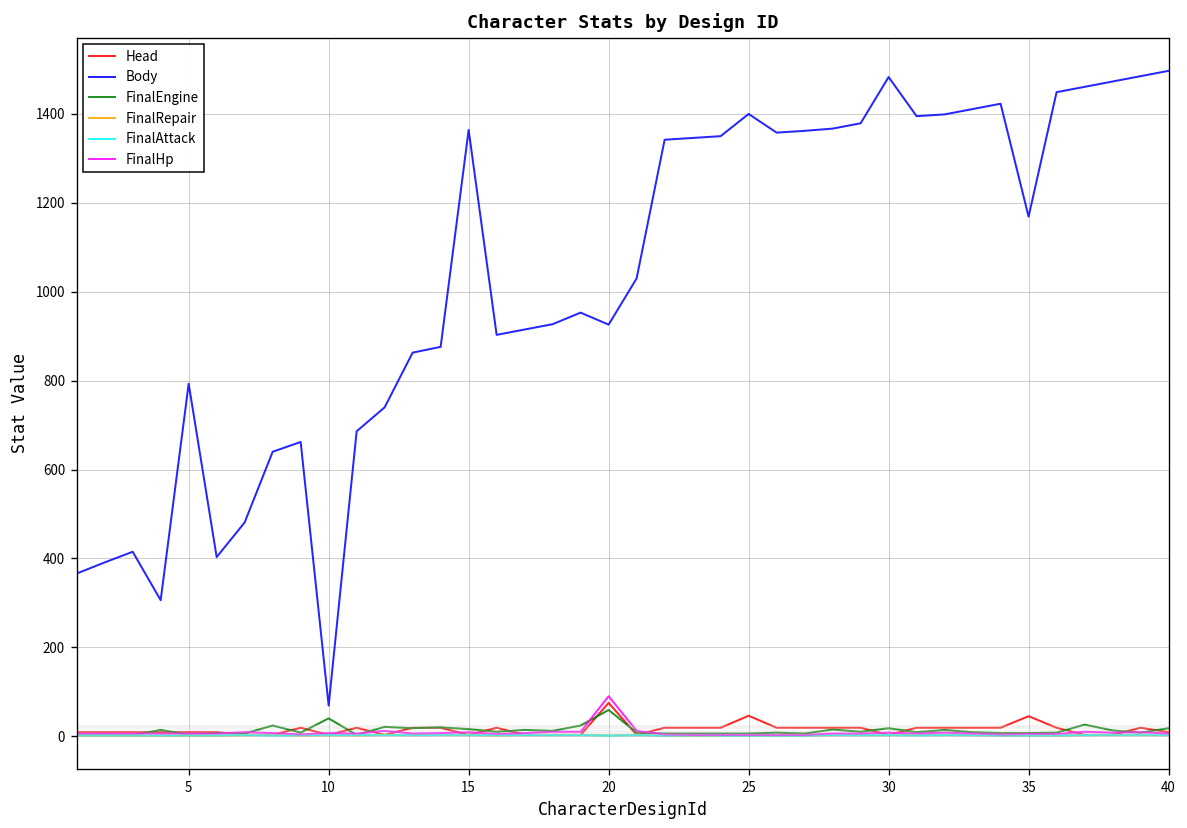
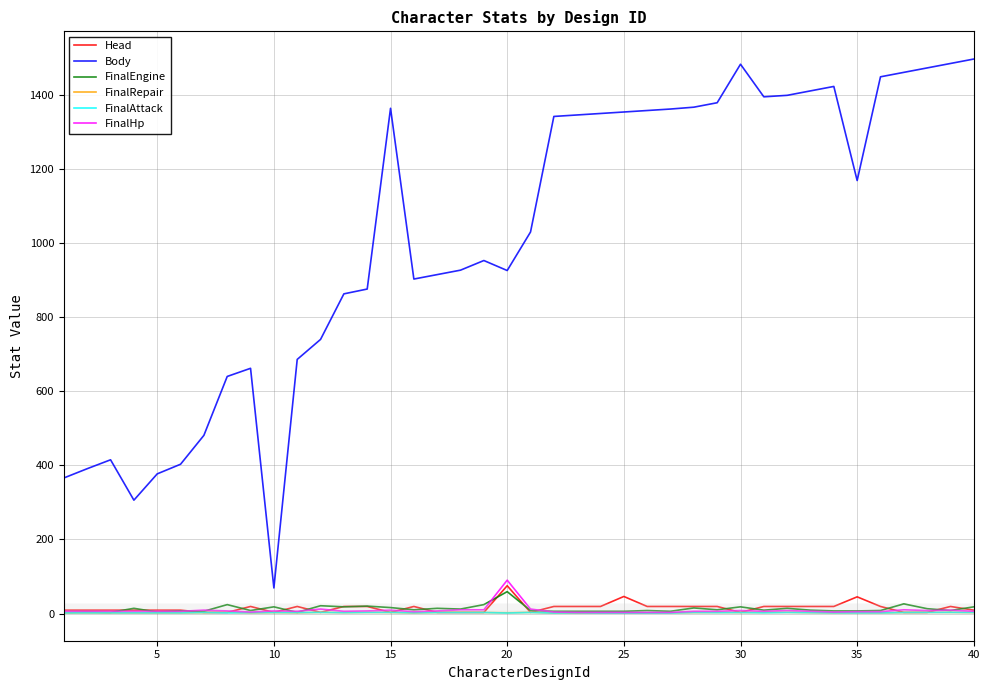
Body, 5: 790 -> 380
FinalEngine, 10: 40 -> 20
Body, 25: 1400 -> 1350
